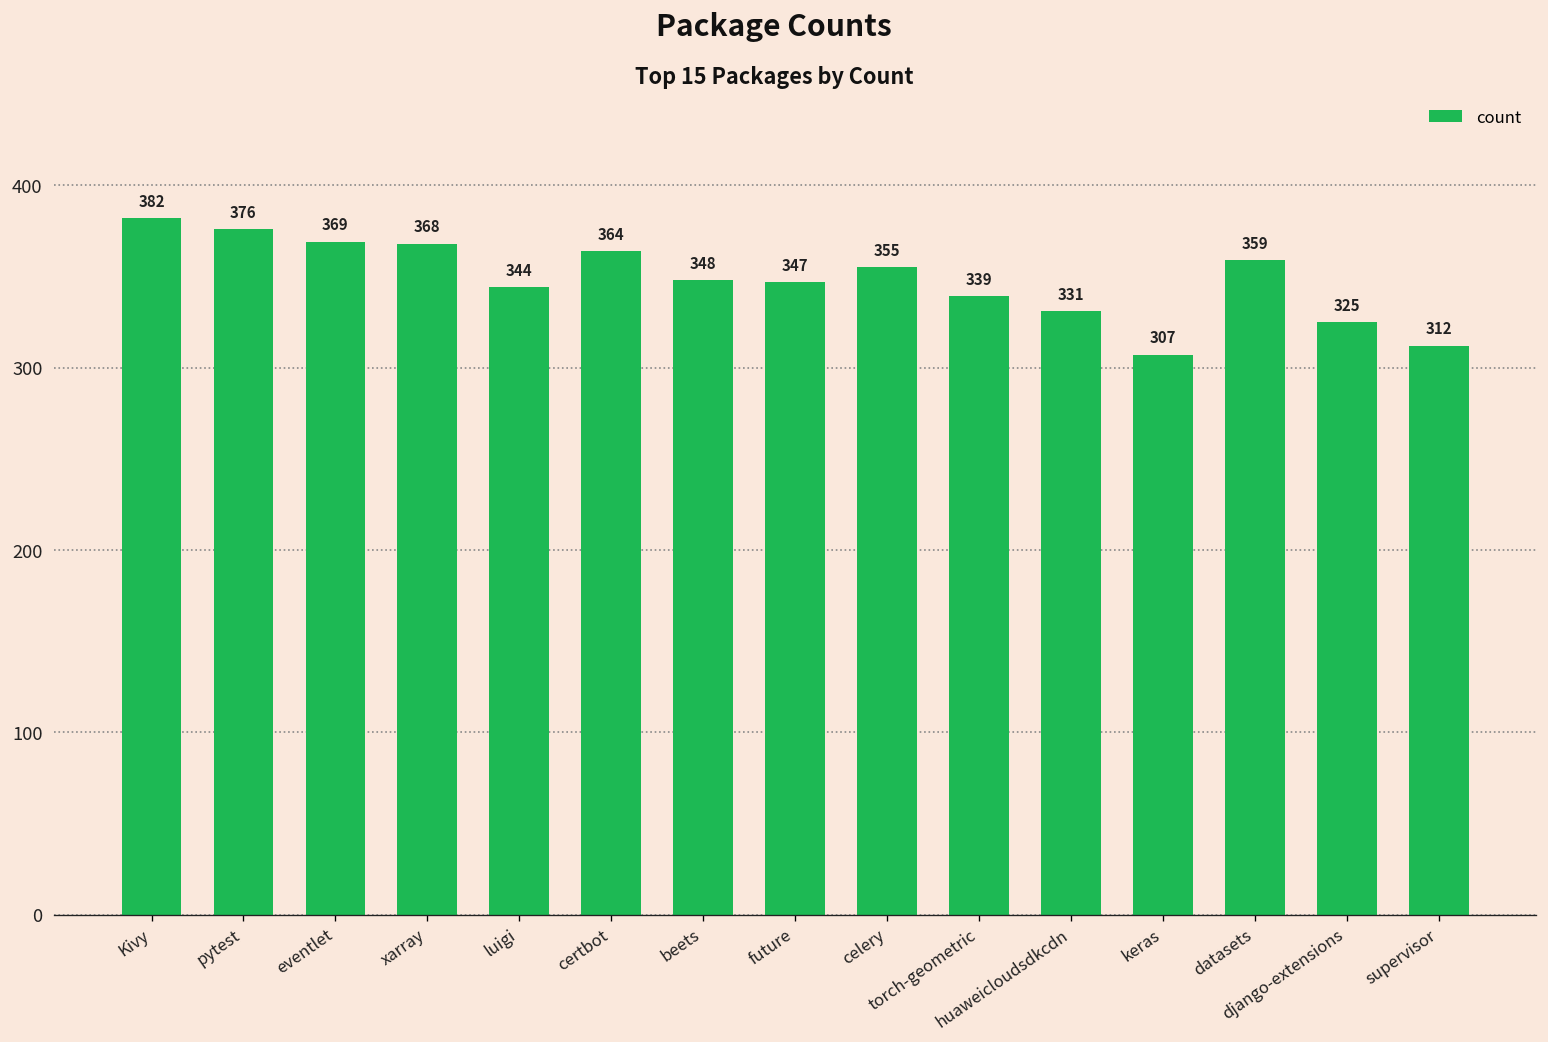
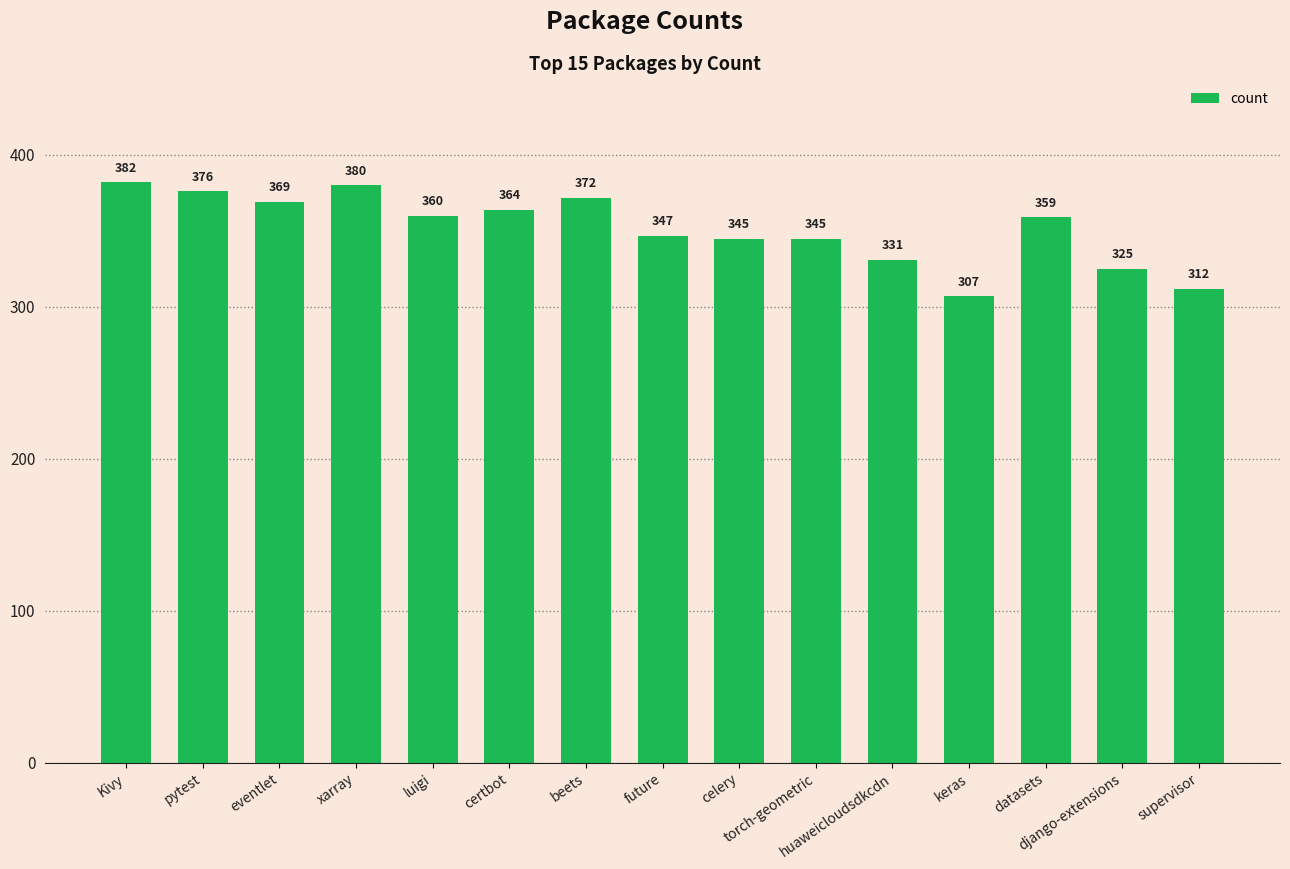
xarray: 368 -> 380
luigi: 344 -> 360
beets: 348 -> 372
celery: 355 -> 345
torch-geometric: 339 -> 345
